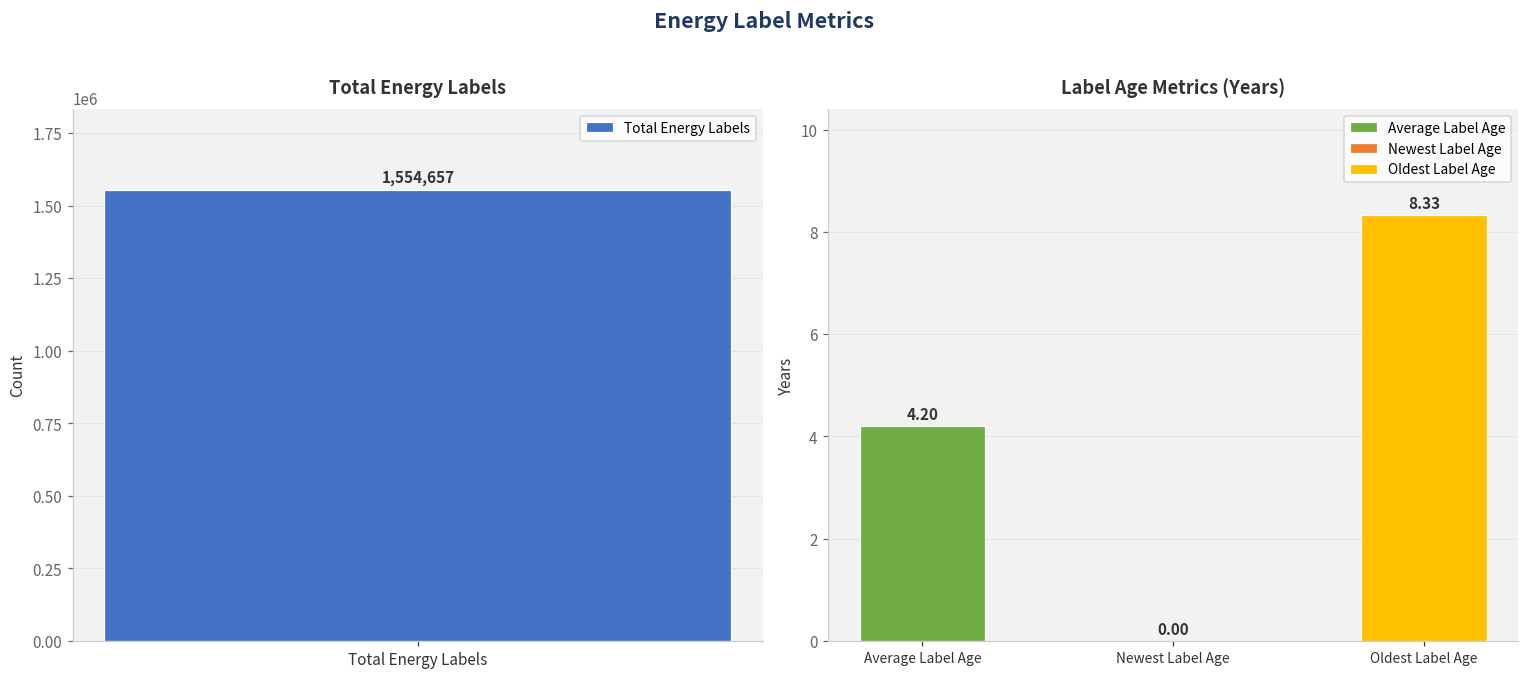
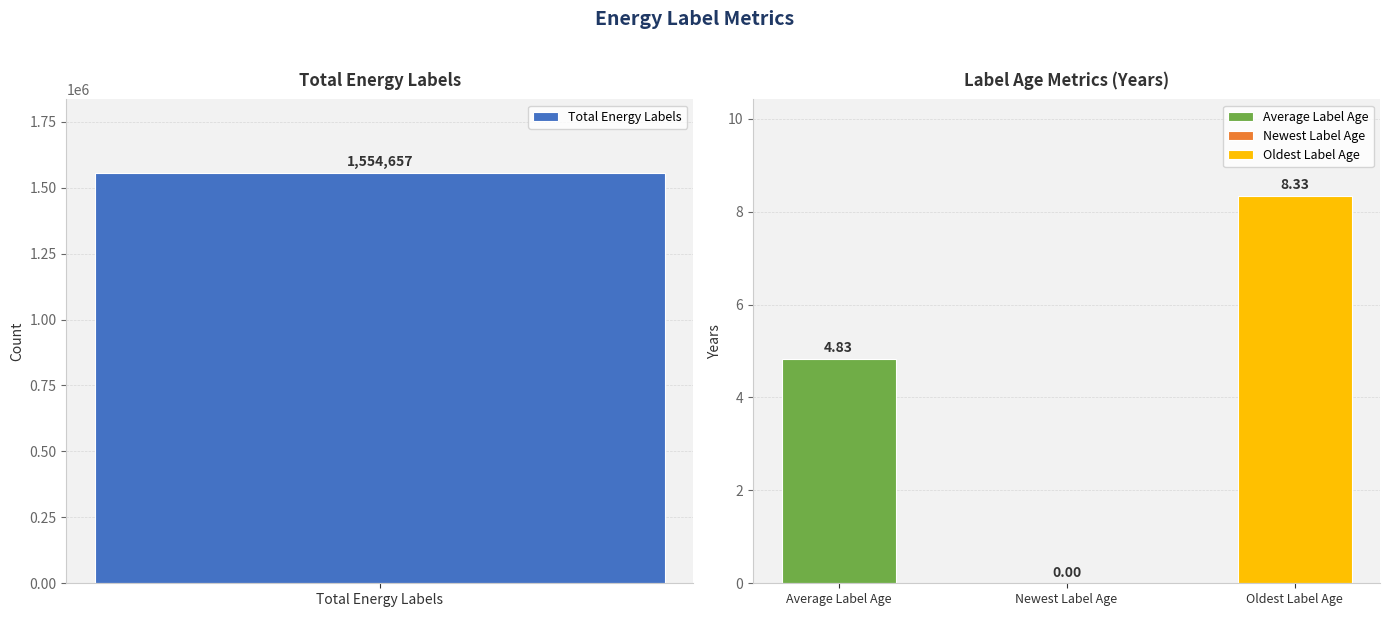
Label Age Metrics (Years), Average Label Age: 4.20 -> 4.83
